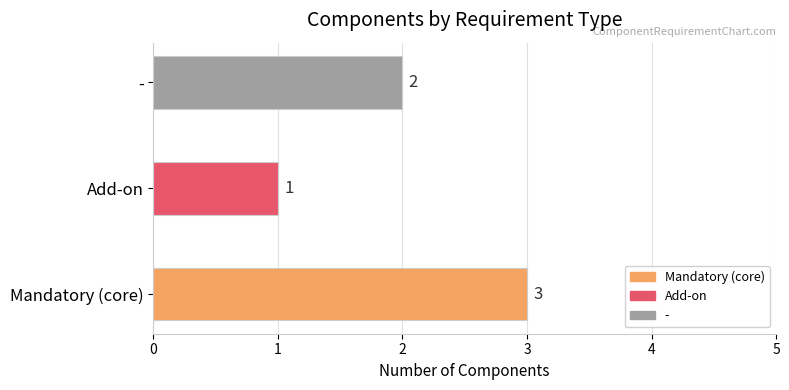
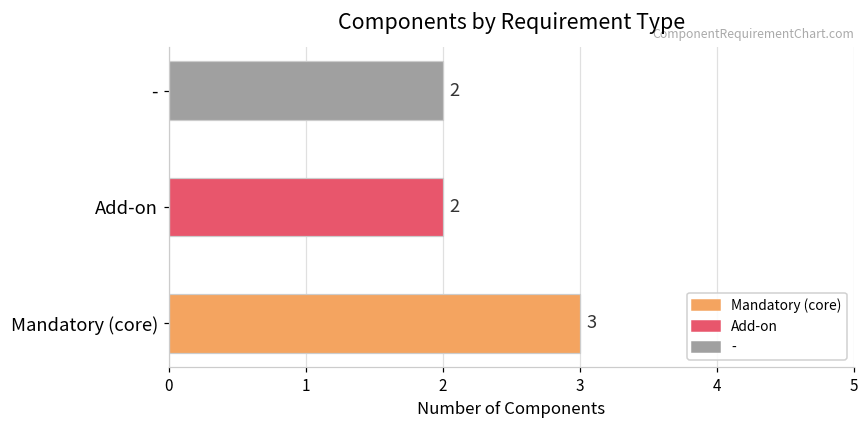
Add-on: 1 -> 2
